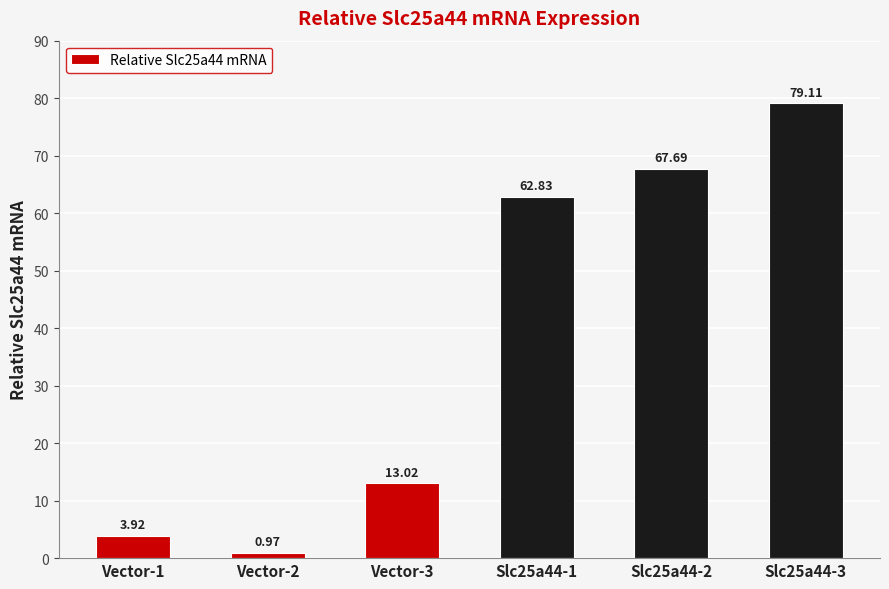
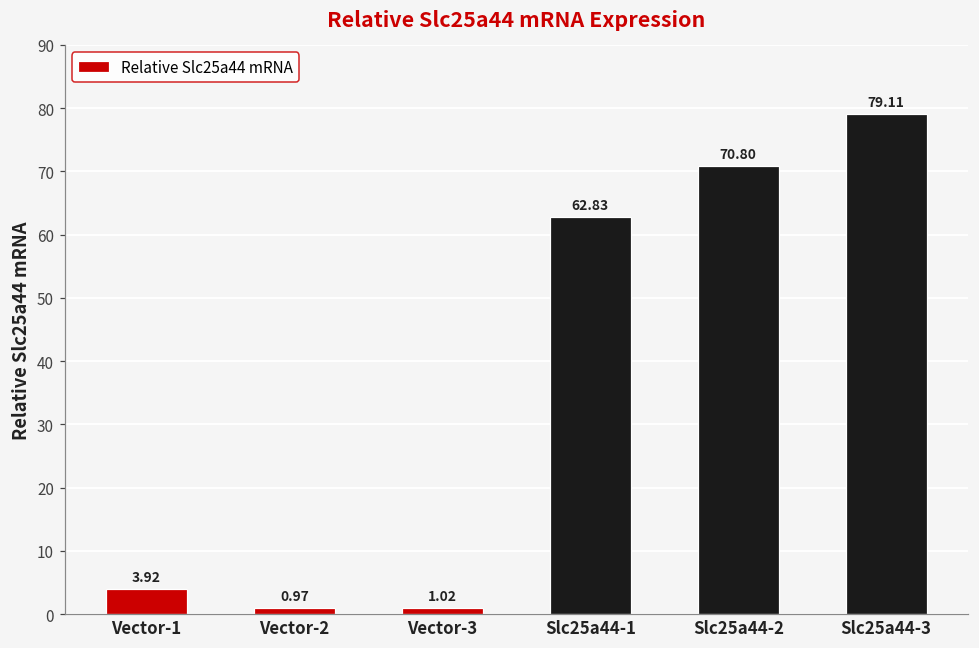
Vector-3: 13.02 -> 1.02
Slc25a44-2: 67.69 -> 70.80
